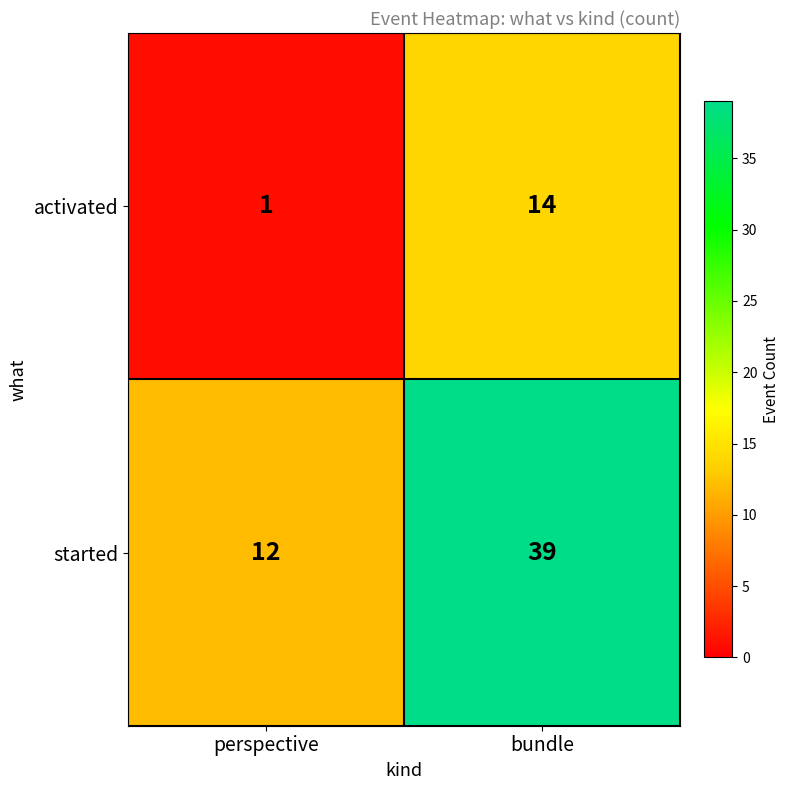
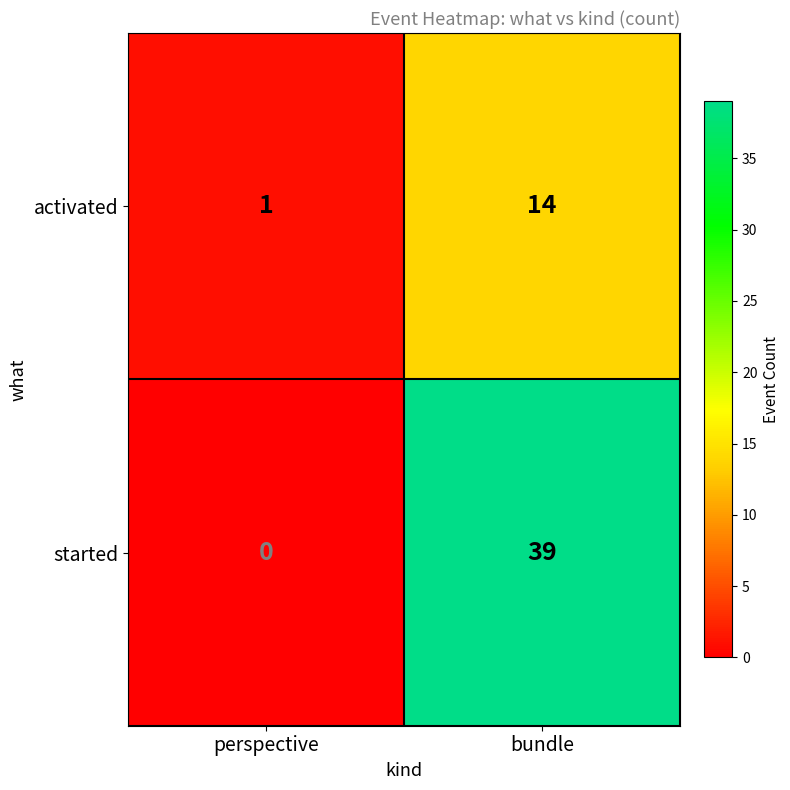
started, perspective: 12 -> 0
